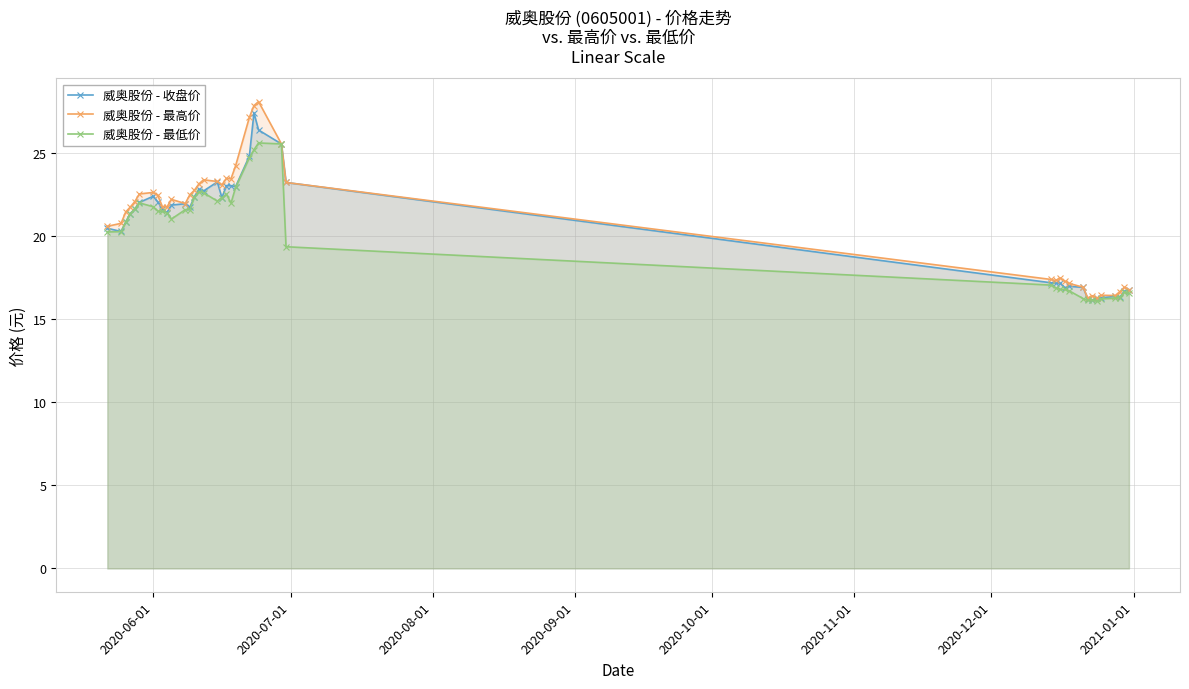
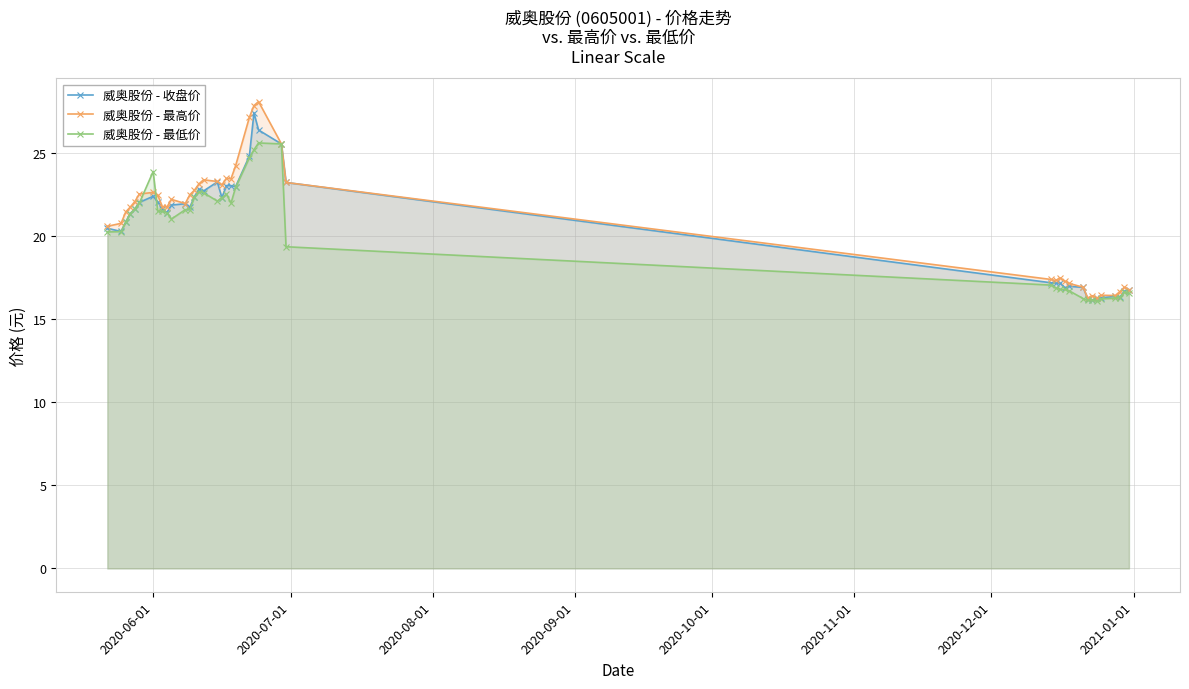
威奥股份 - 最低价, 2020-06-01: 21.8 -> 23.9
